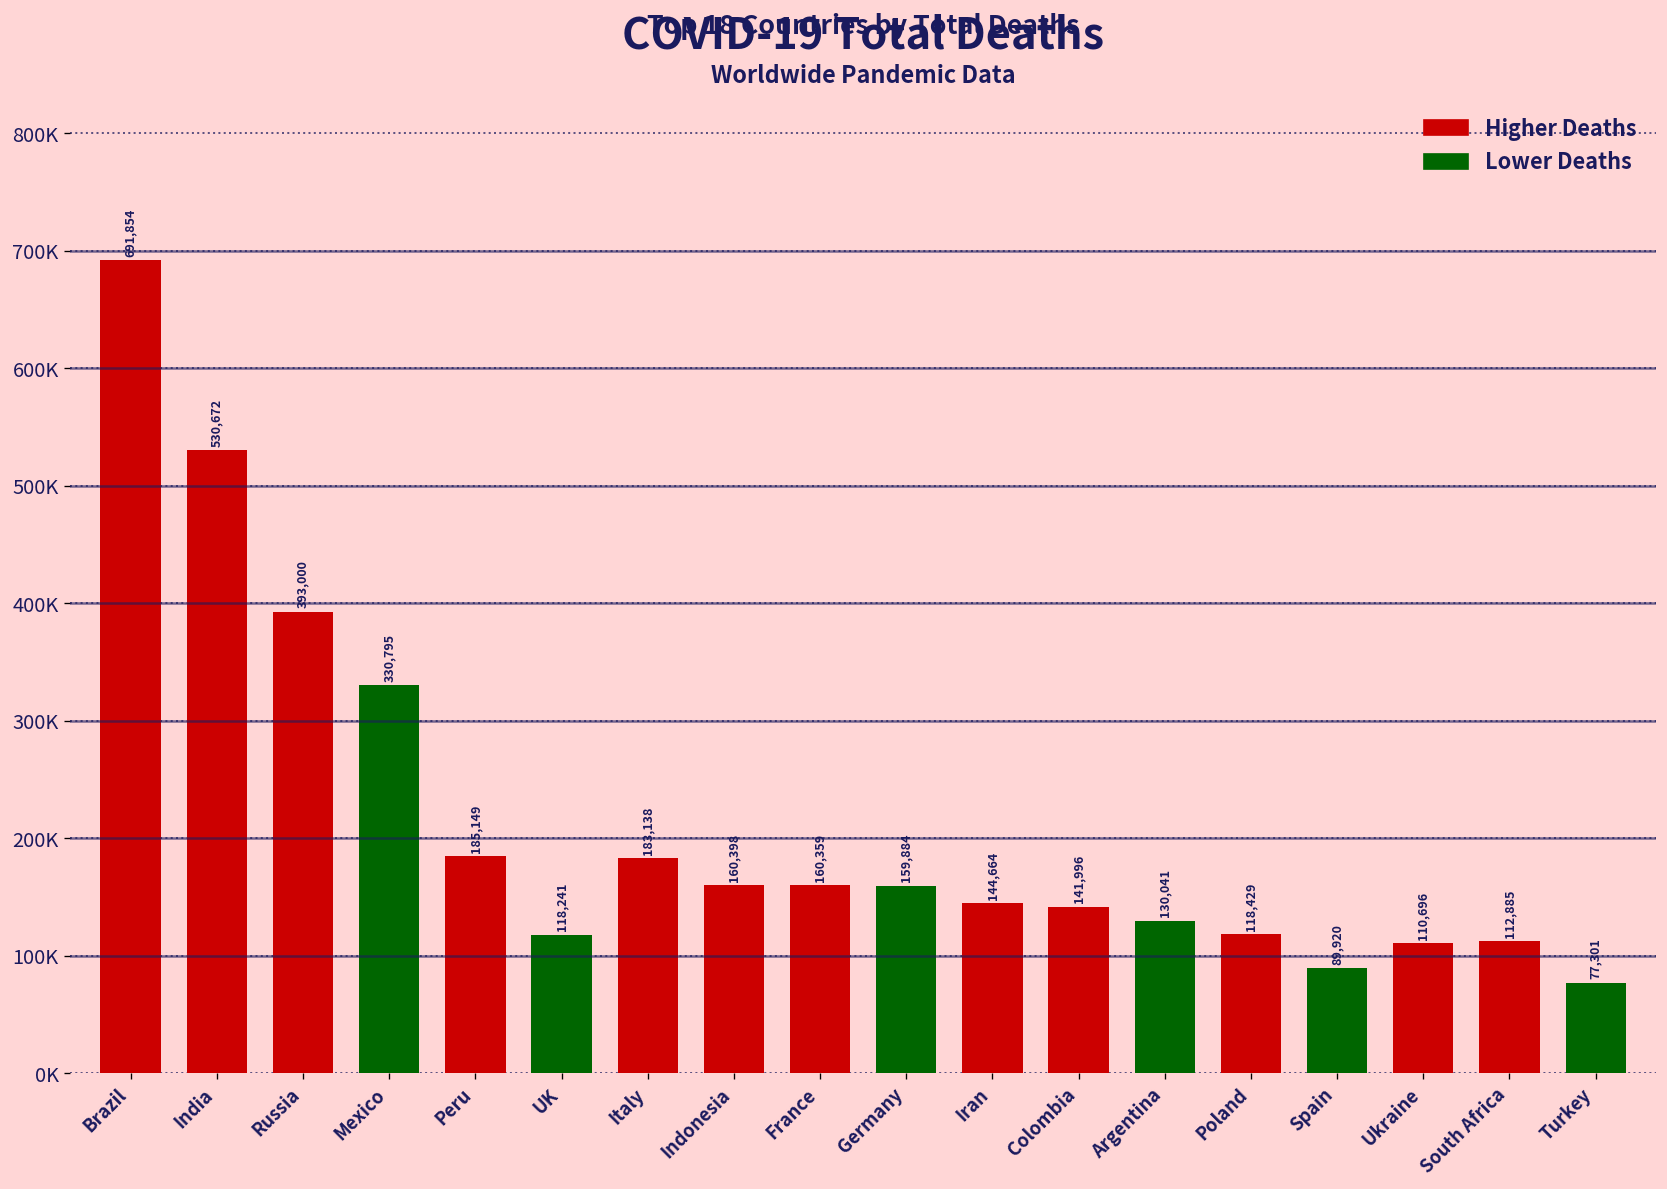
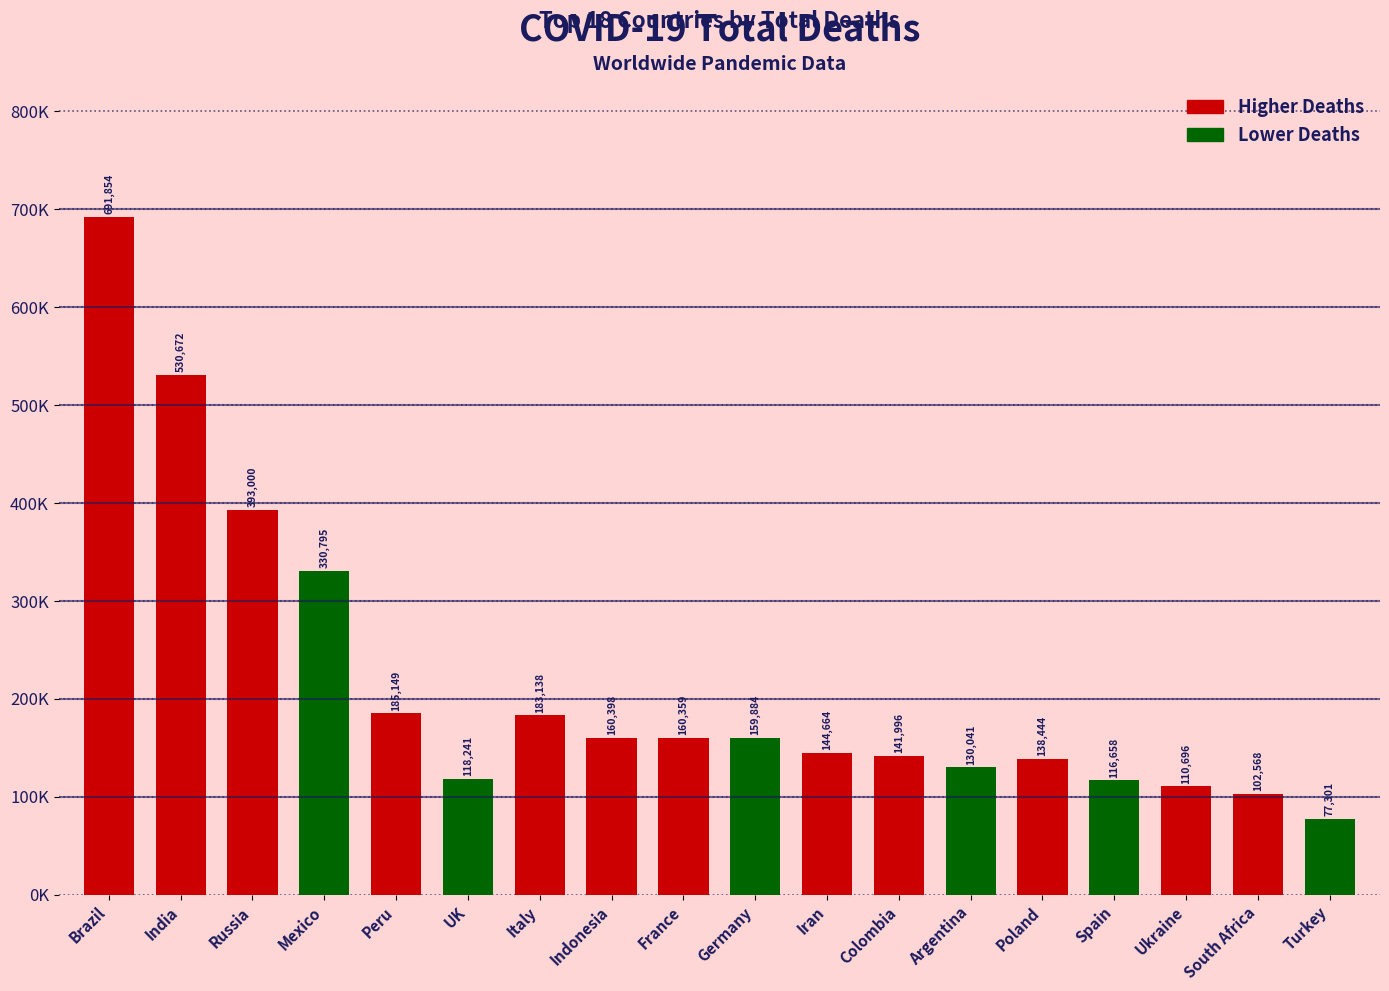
Poland: 118,429 -> 138,444
Spain: 89,920 -> 116,658
South Africa: 112,885 -> 102,568
